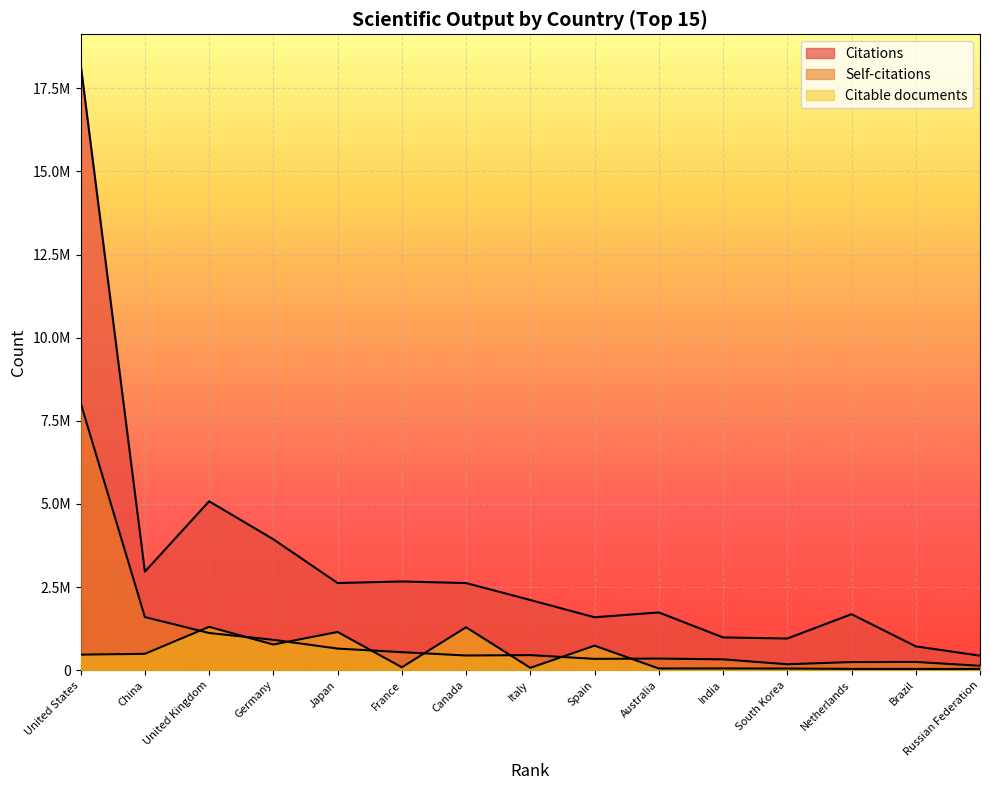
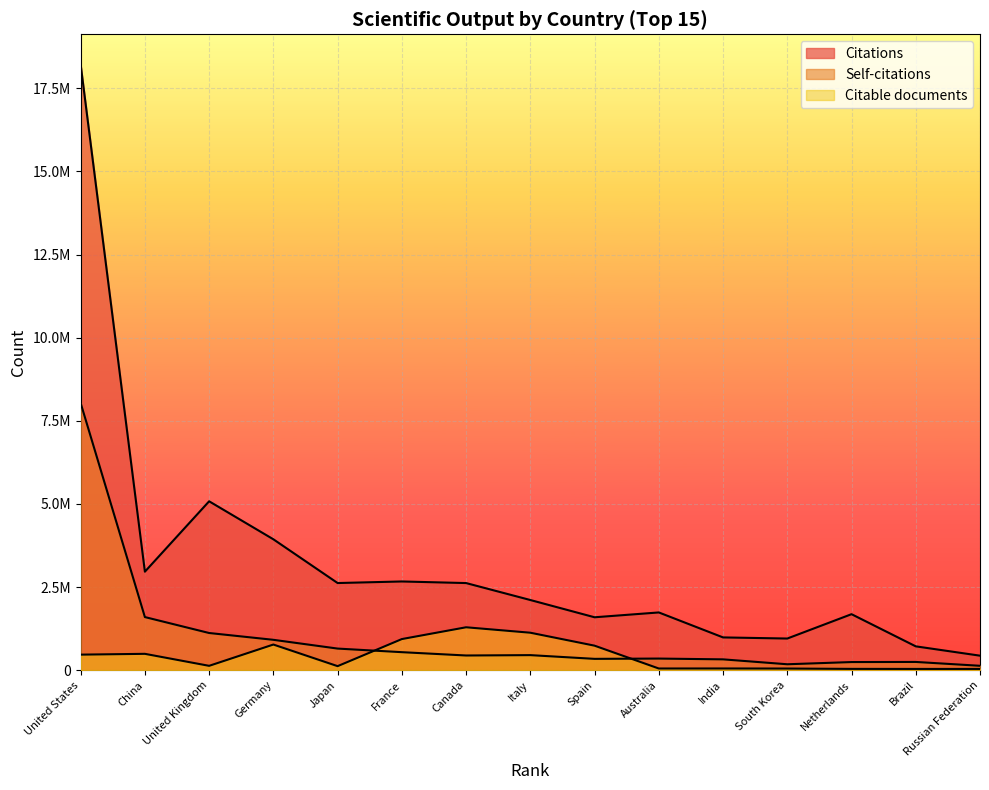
Citable documents, United Kingdom: 1300000 -> 100000
Citable documents, Japan: 1100000 -> 100000
Citable documents, France: 100000 -> 900000
Citable documents, Italy: 100000 -> 1100000
